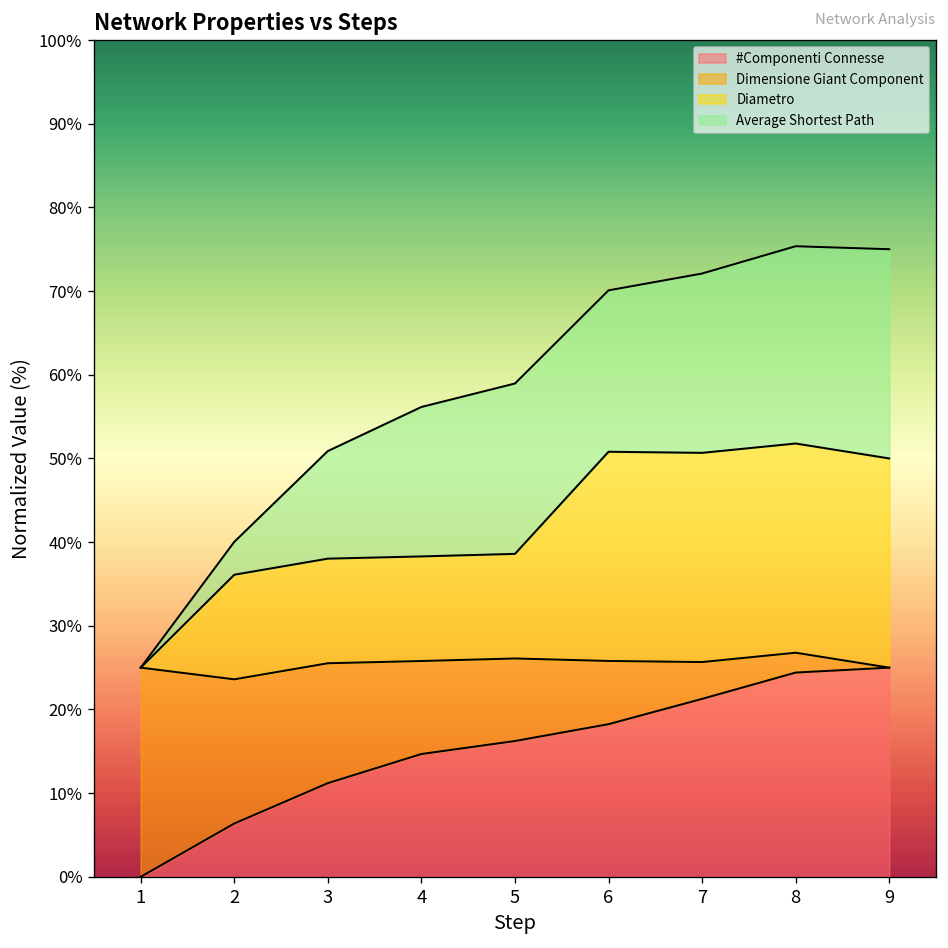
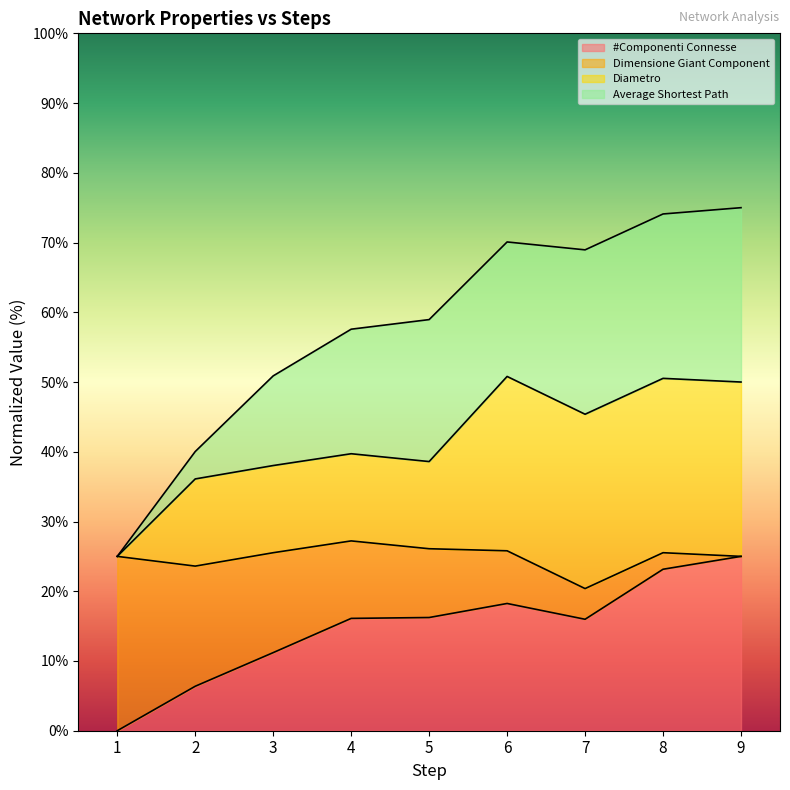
#Componenti Connesse, 4: 15% -> 16%
#Componenti Connesse, 7: 21% -> 16%
Average Shortest Path, 7: 21% -> 24%
#Componenti Connesse, 8: 24% -> 23%
